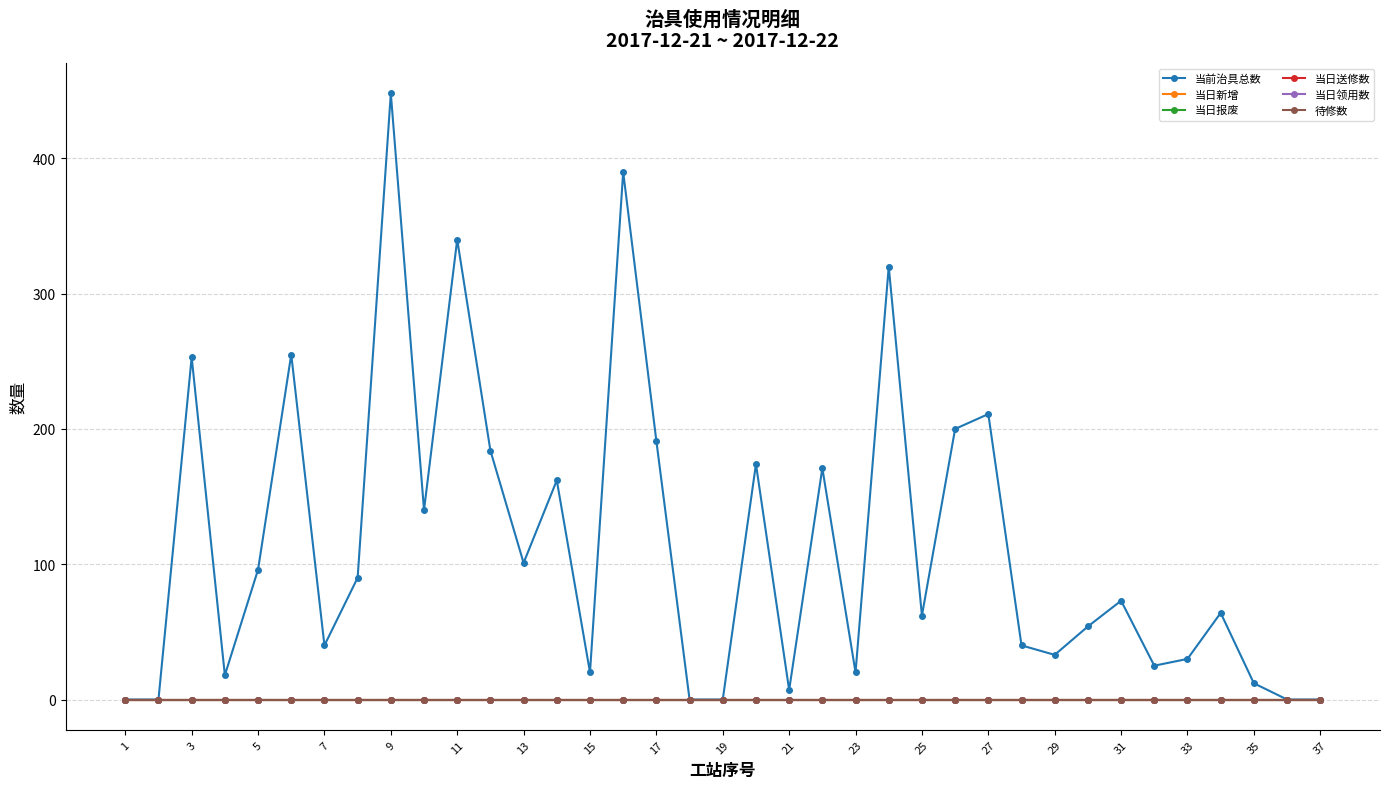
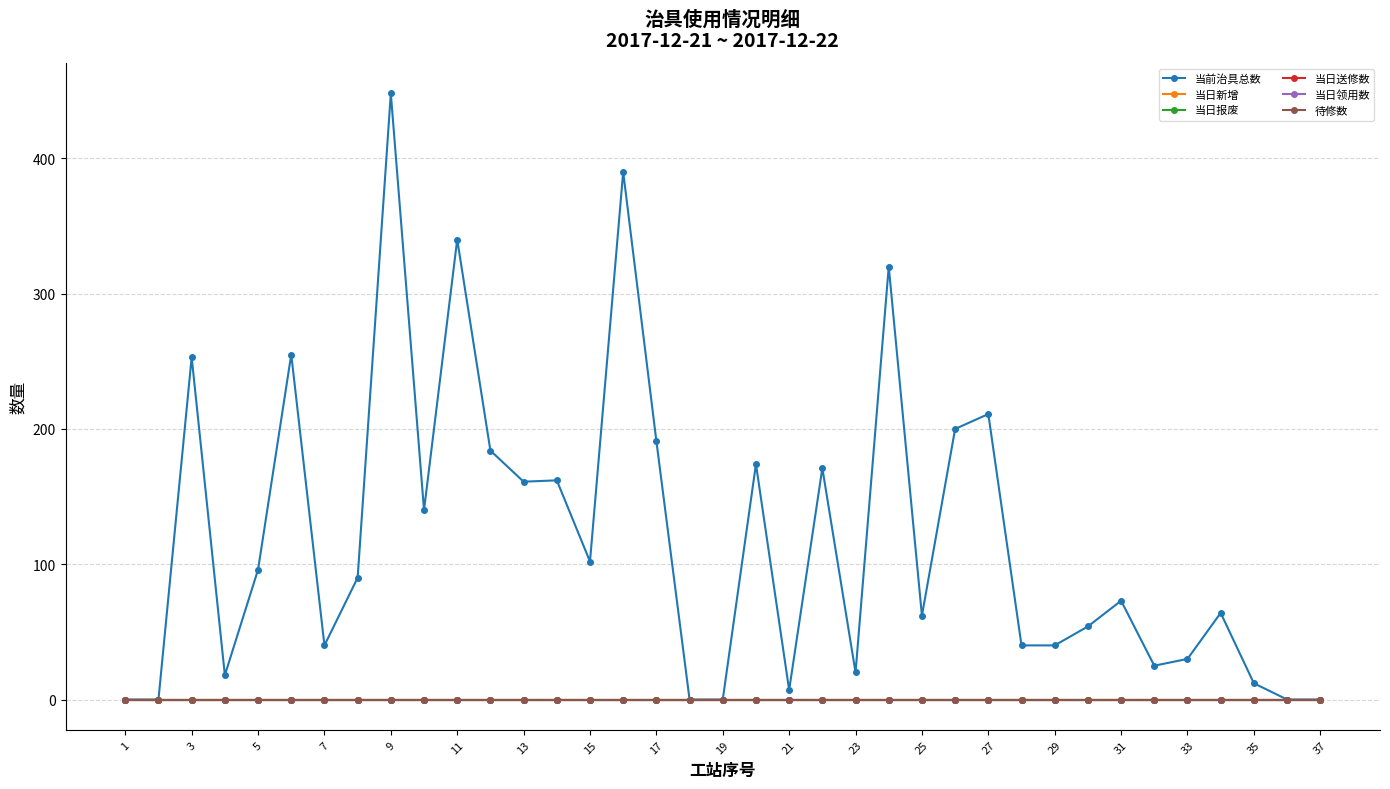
当前治具总数, 13: 101 -> 161
当前治具总数, 15: 20 -> 102
当前治具总数, 29: 33 -> 40
